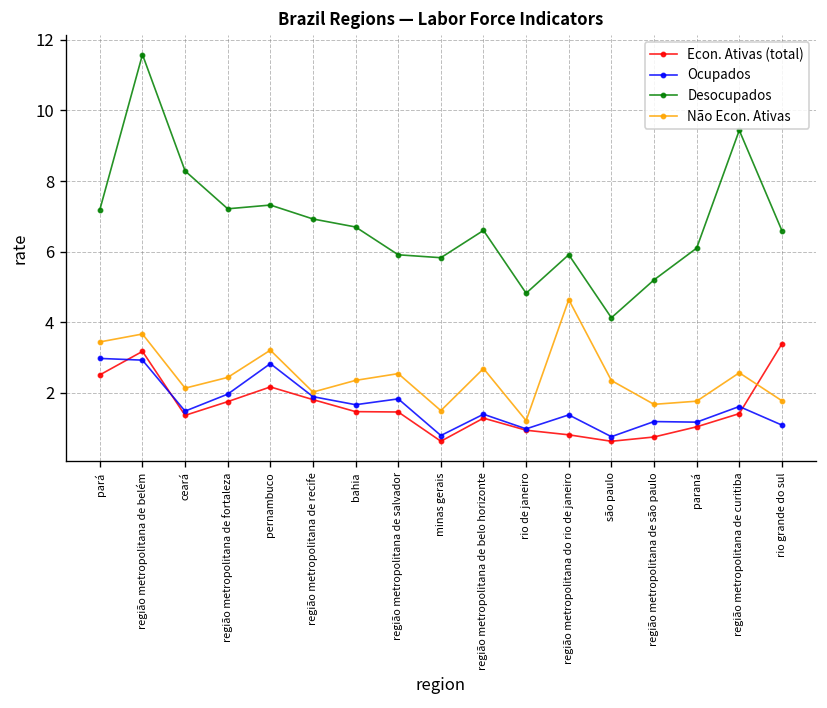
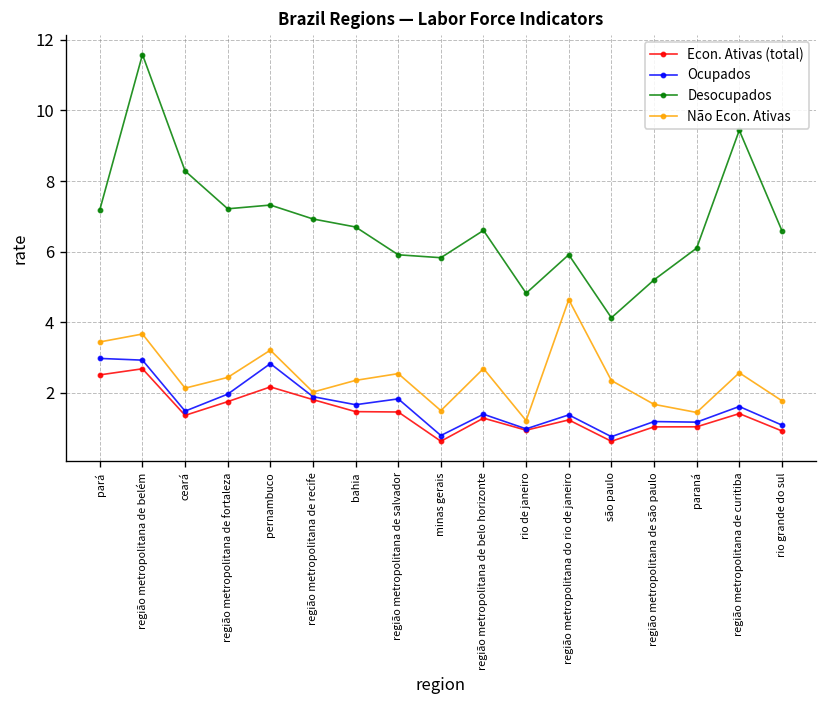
Econ. Ativas (total), região metropolitana de belém: 3.2 -> 2.7
Econ. Ativas (total), região metropolitana do rio de janeiro: 0.8 -> 1.2
Econ. Ativas (total), região metropolitana de são paulo: 0.7 -> 1.0
Não Econ. Ativas, paraná: 1.8 -> 1.4
Econ. Ativas (total), rio grande do sul: 3.4 -> 0.9
